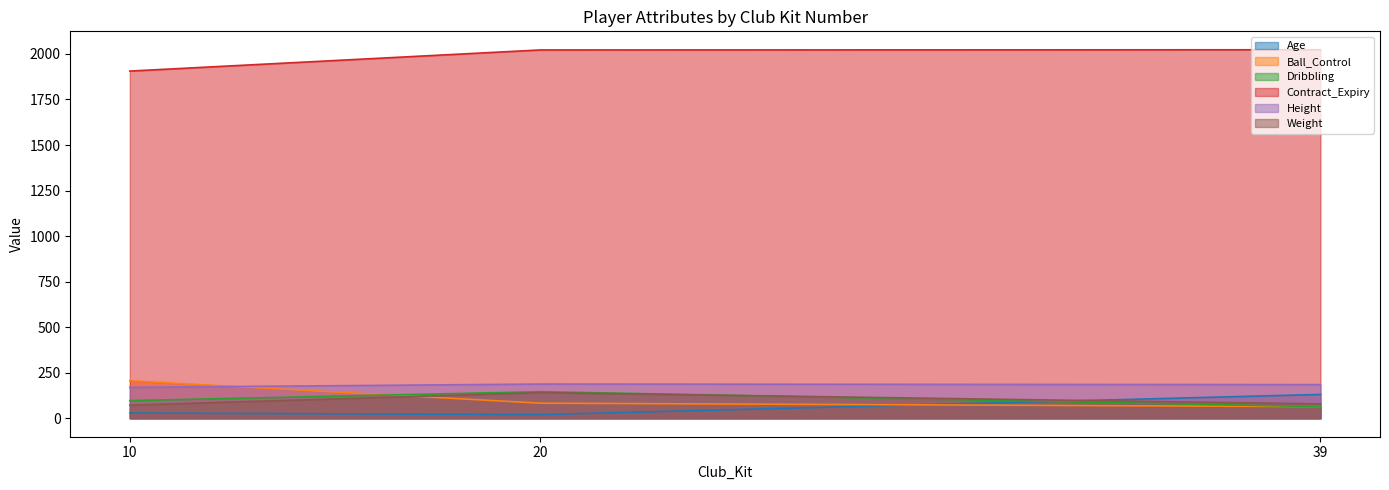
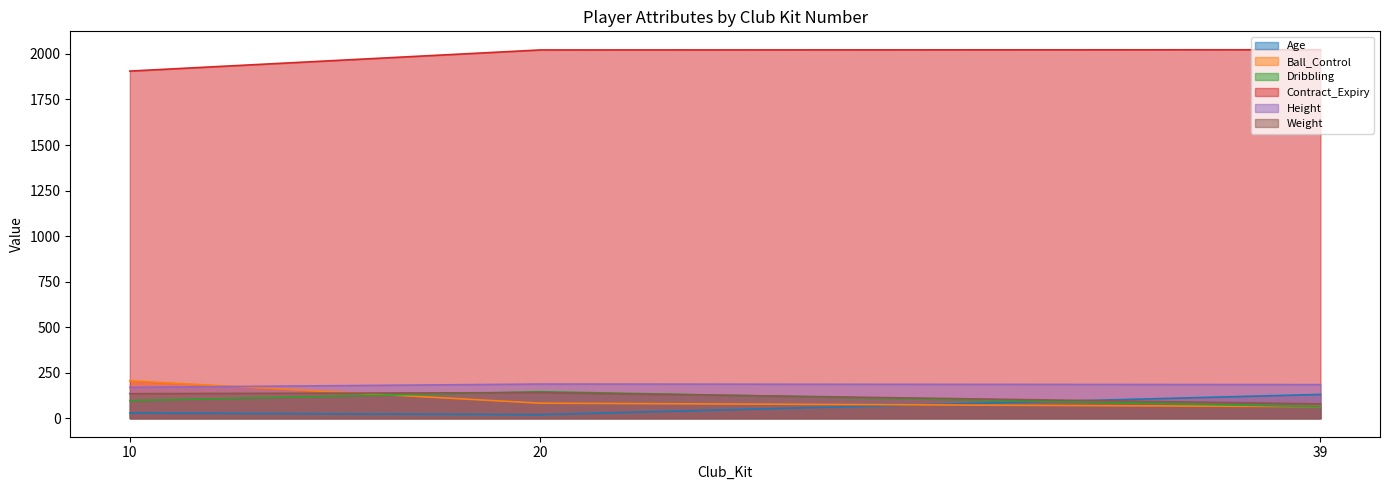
Weight, 10: 70 -> 140
